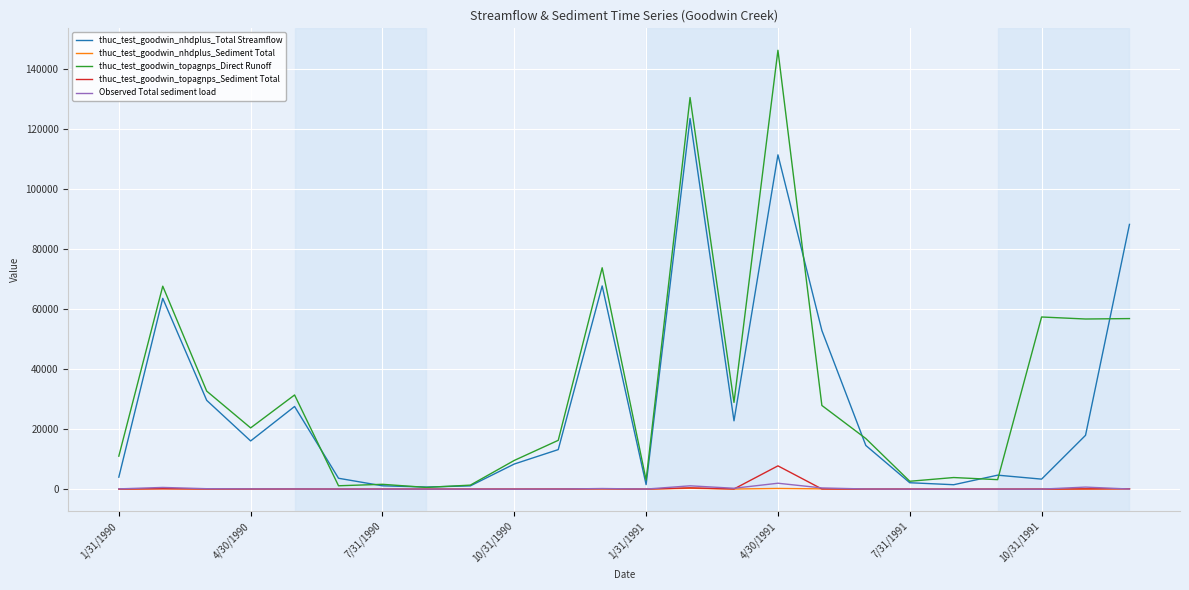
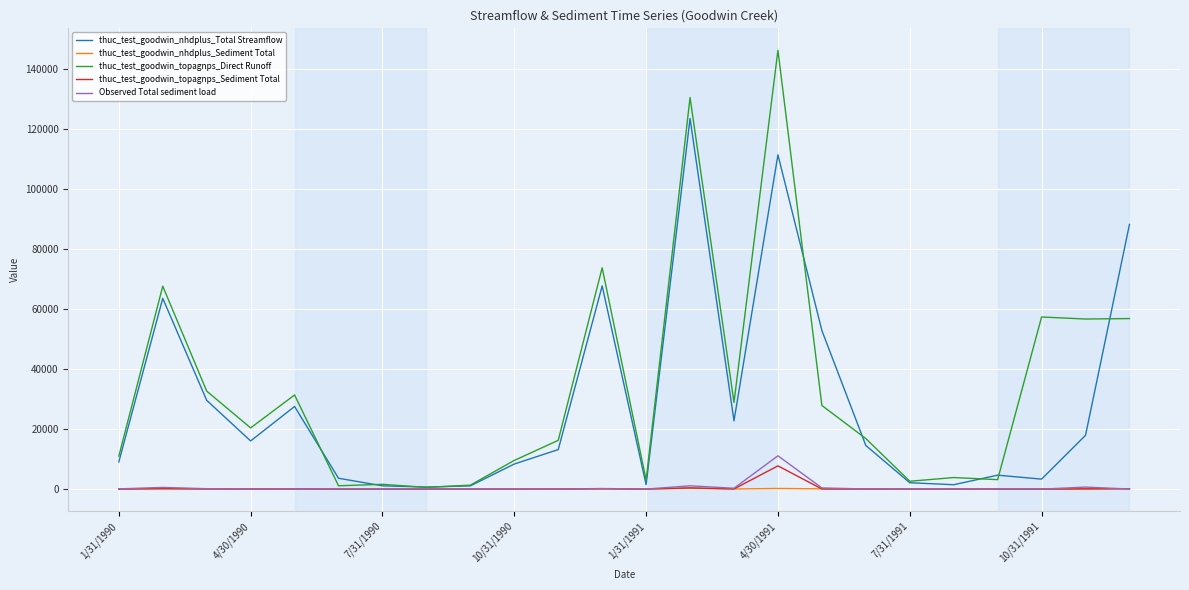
thuc_test_goodwin_nhdplus_Total Streamflow, 1/31/1990: 4000 -> 9000
Observed Total sediment load, 4/30/1991: 2000 -> 11000
